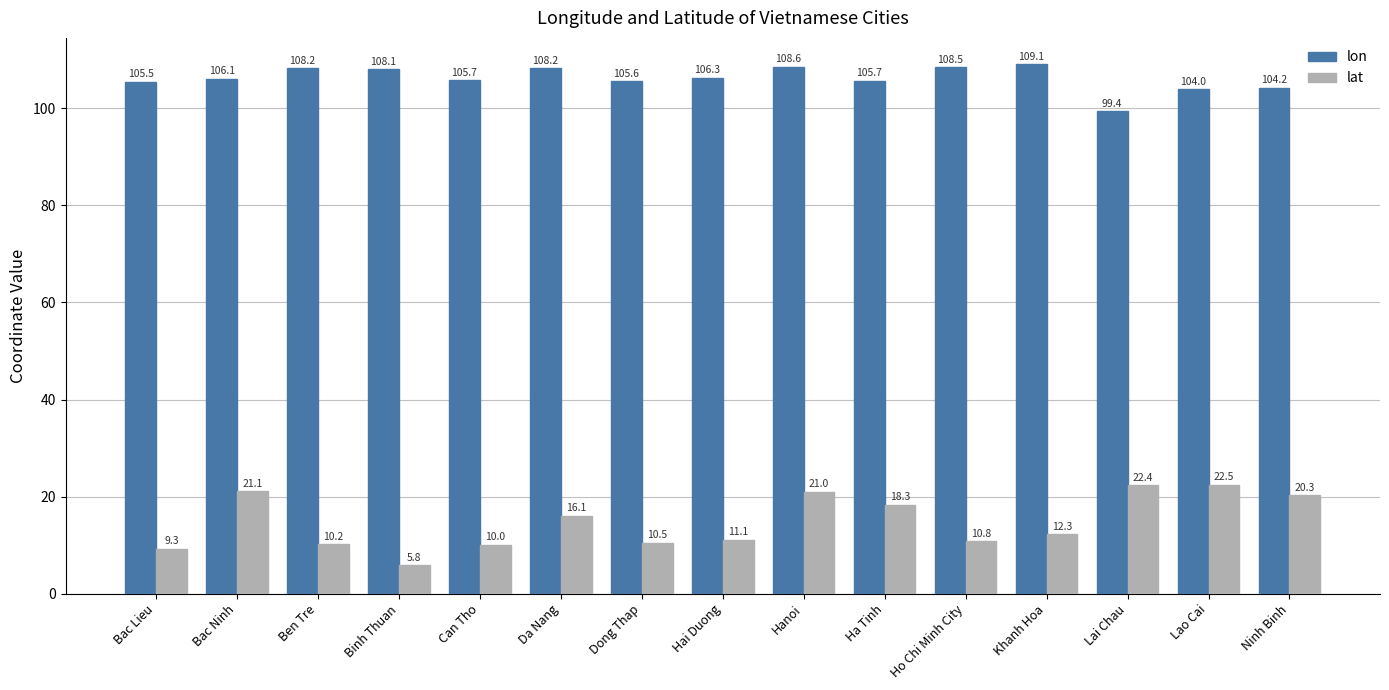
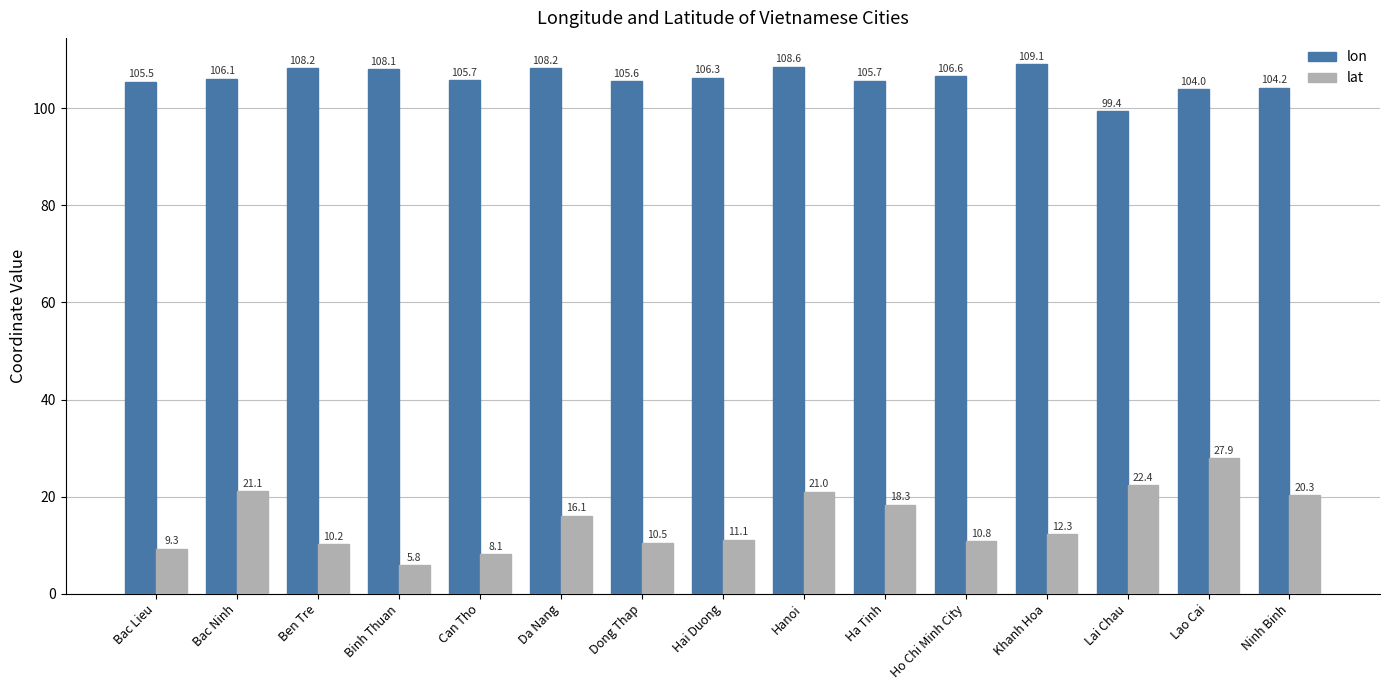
lat, Can Tho: 10.0 -> 8.1
lon, Ho Chi Minh City: 108.5 -> 106.6
lat, Lao Cai: 22.5 -> 27.9
